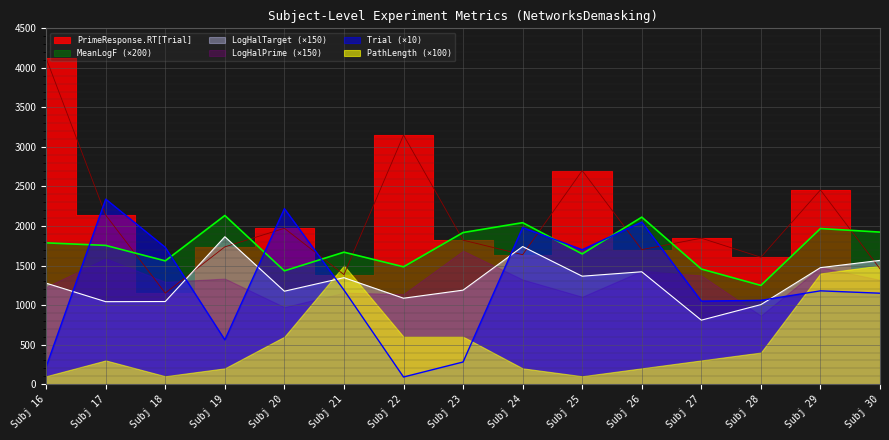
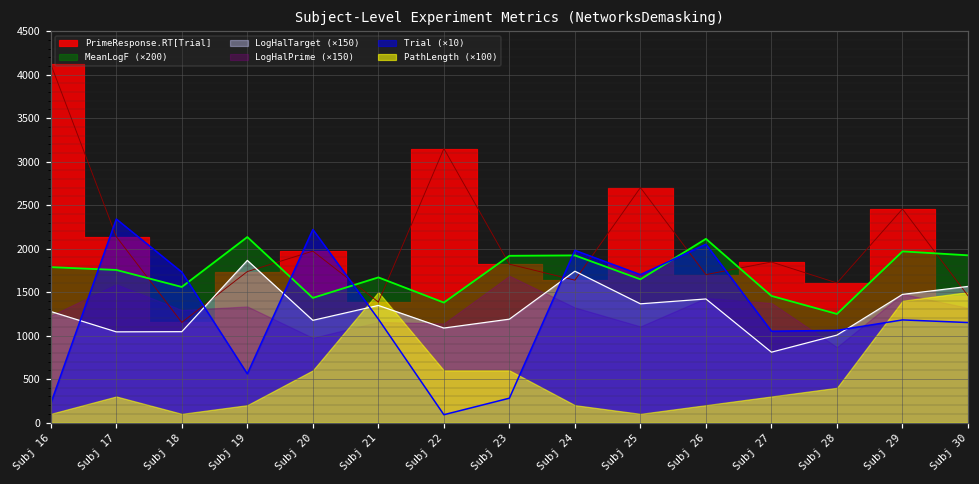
MeanLogF (×200), Subj 22: 1500 -> 1400
MeanLogF (×200), Subj 24: 2000 -> 1900
